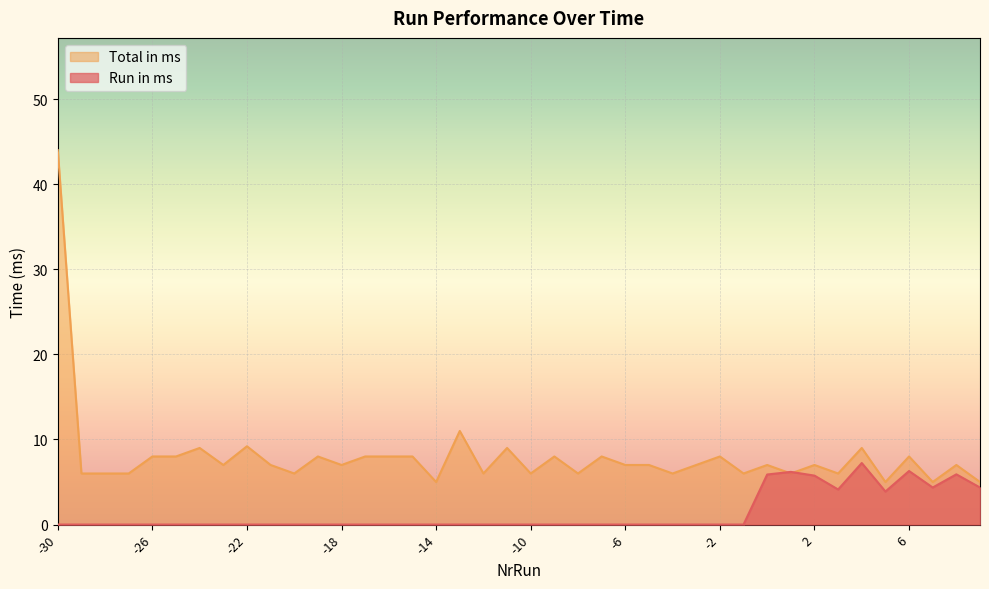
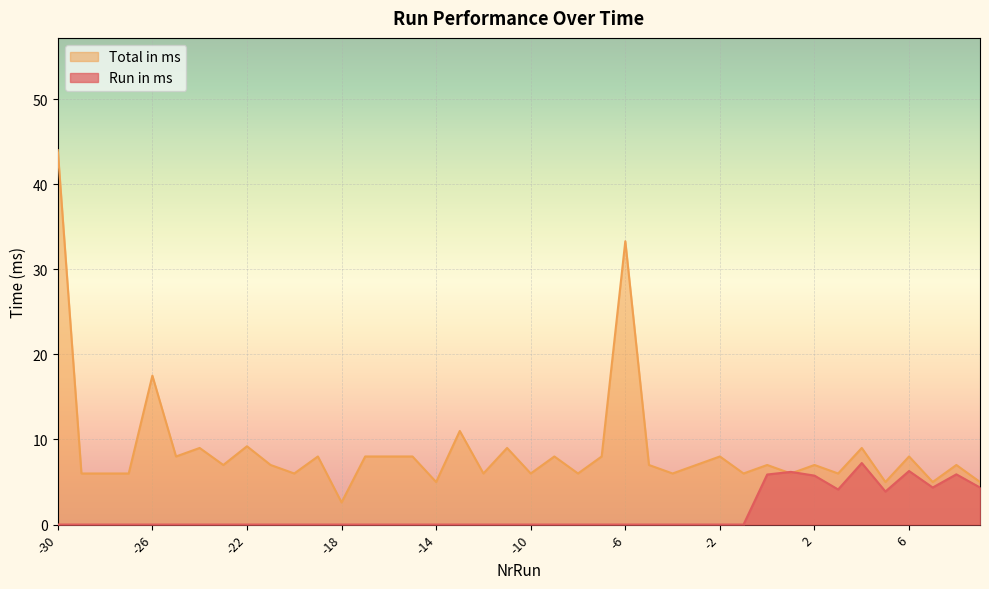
Total in ms, -26: 8 -> 18
Total in ms, -18: 7 -> 3
Total in ms, -6: 7 -> 33
